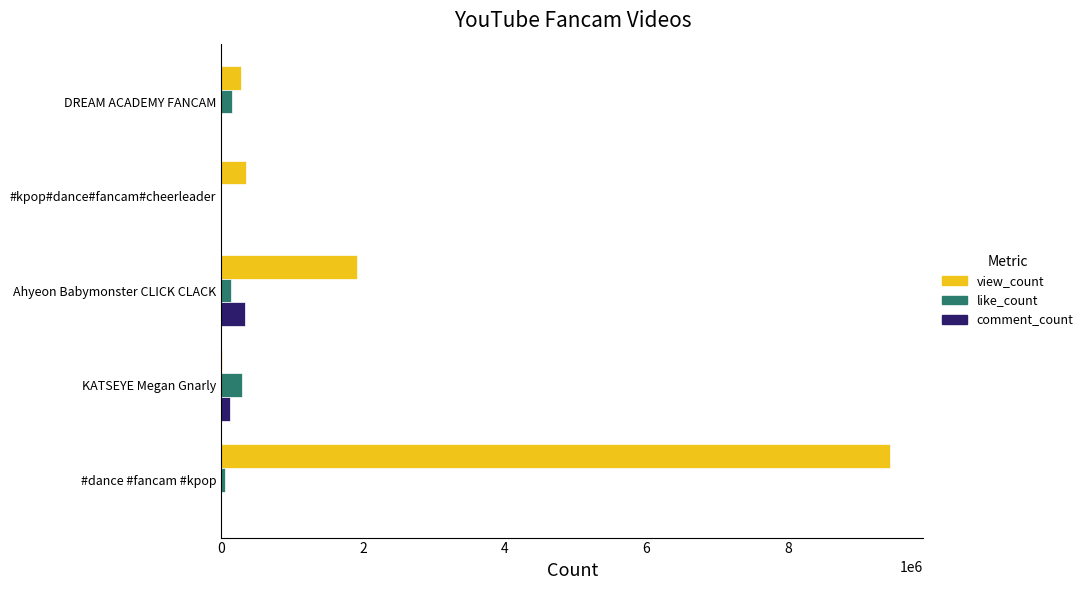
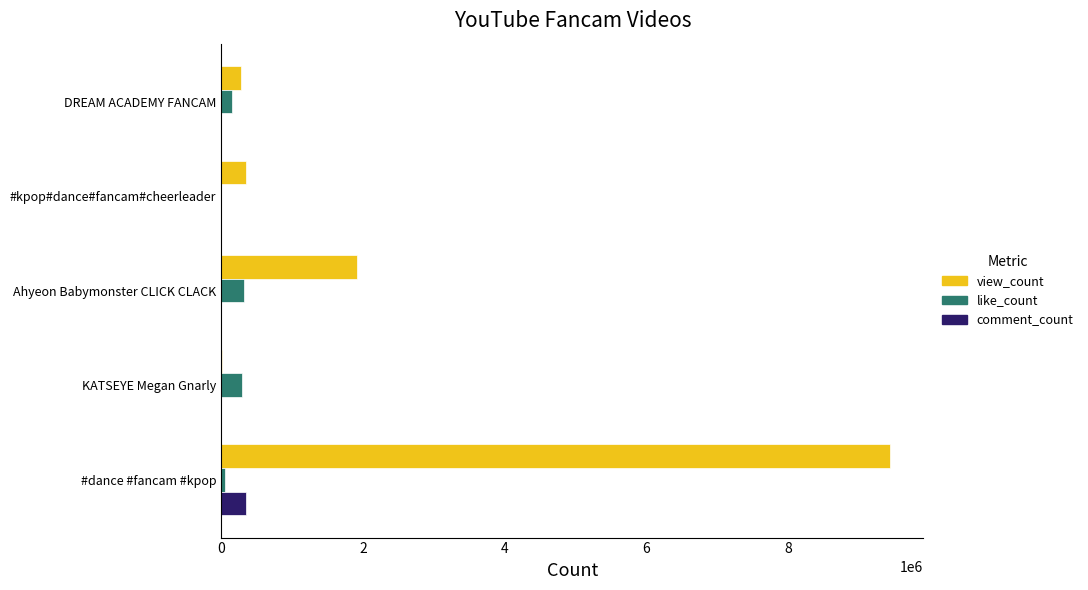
like_count, Ahyeon Babymonster CLICK CLACK: 100000 -> 300000
comment_count, Ahyeon Babymonster CLICK CLACK: 300000 -> 0
comment_count, KATSEYE Megan Gnarly: 100000 -> 0
comment_count, #dance #fancam #kpop: 0 -> 300000
